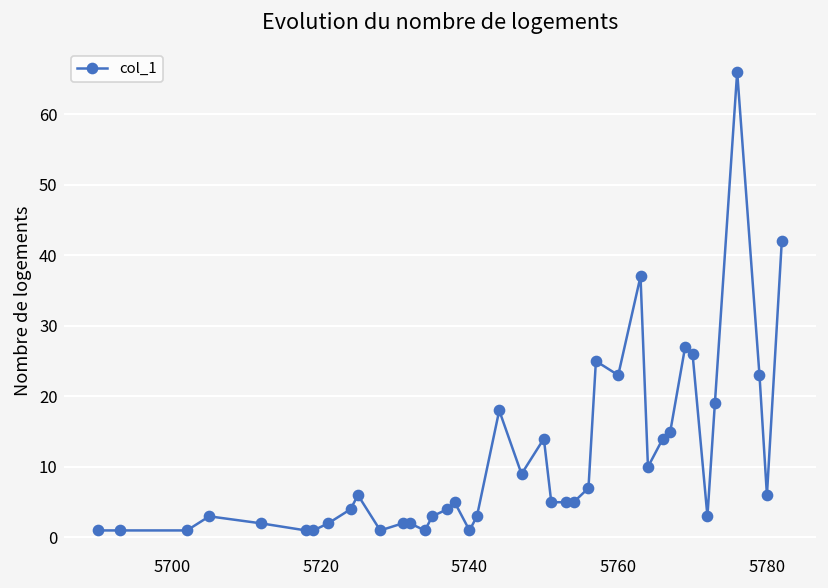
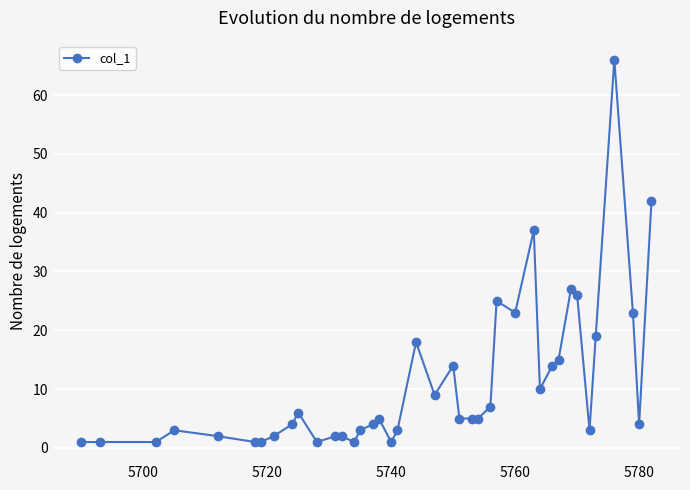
5780: 6 -> 4
